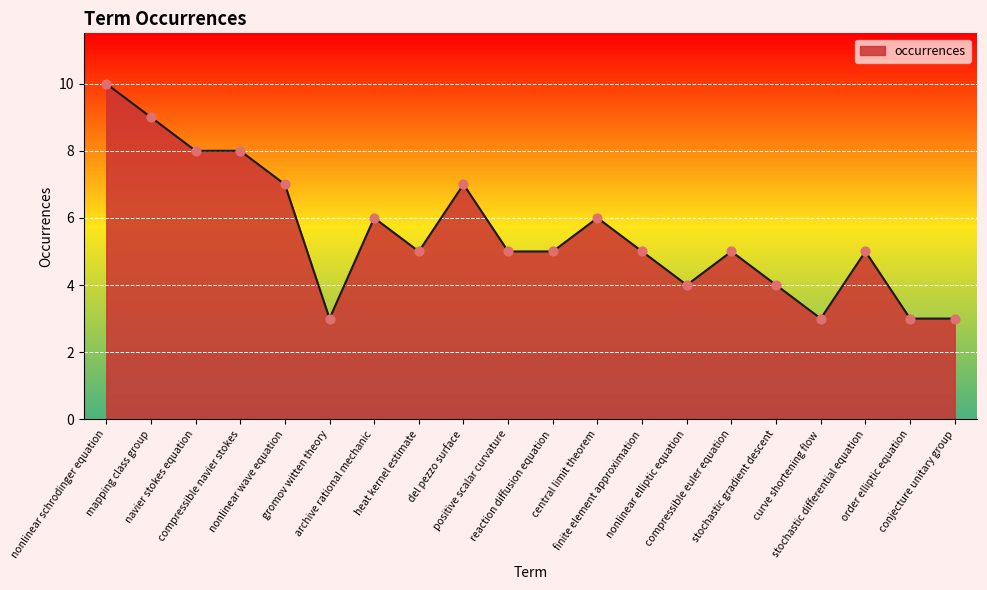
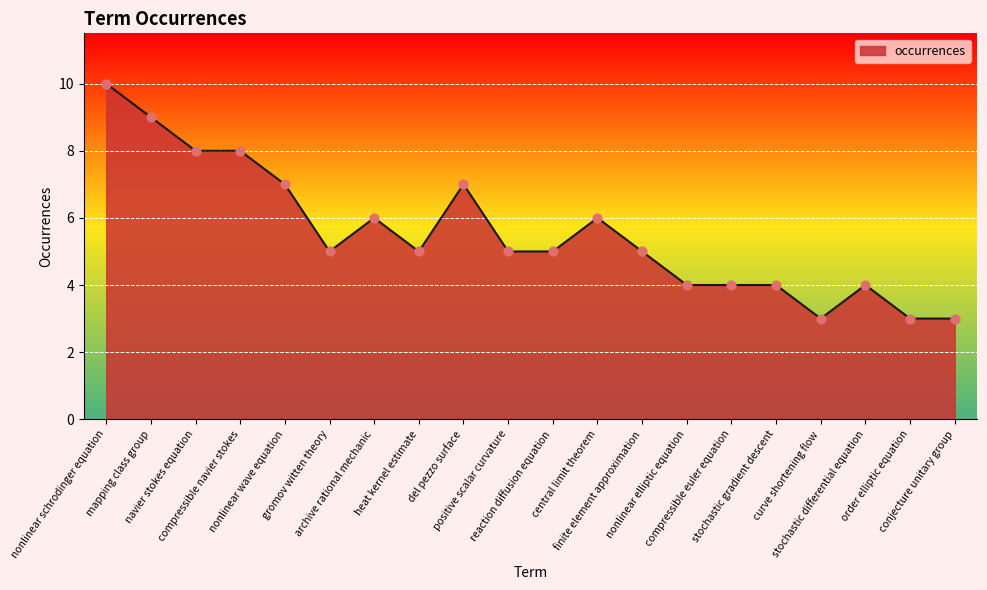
gromov witten theory: 3 -> 5
compressible euler equation: 5 -> 4
stochastic differential equation: 5 -> 4
